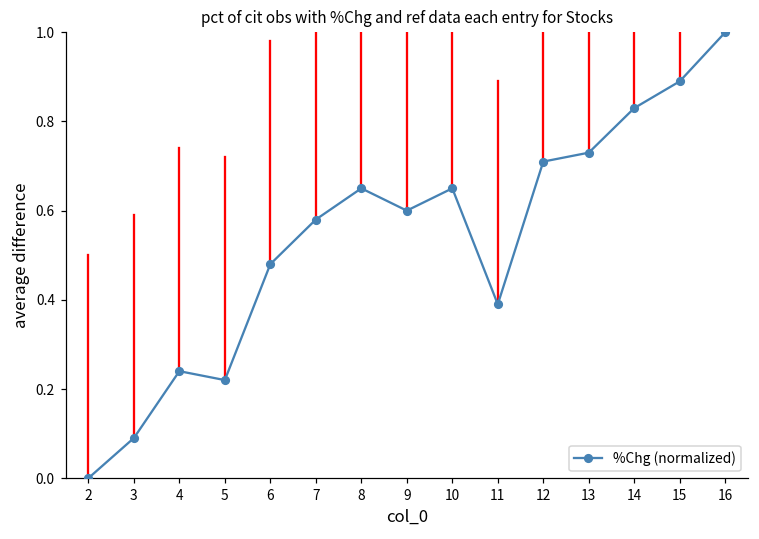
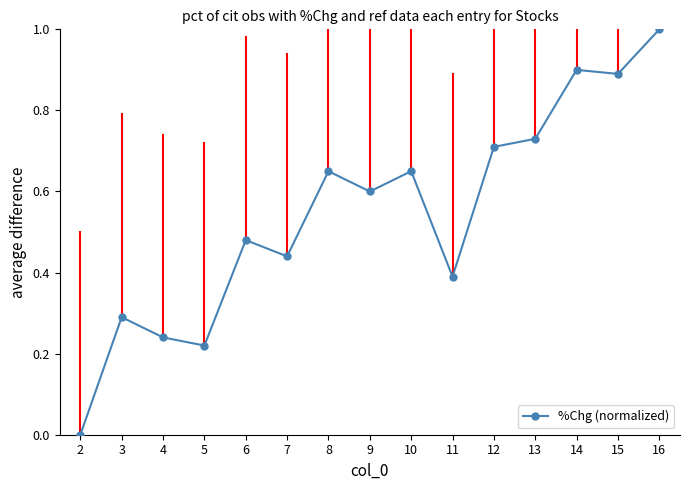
%Chg (normalized), 3: 0.09 -> 0.29
%Chg (normalized), 7: 0.58 -> 0.44
%Chg (normalized), 14: 0.83 -> 0.90
